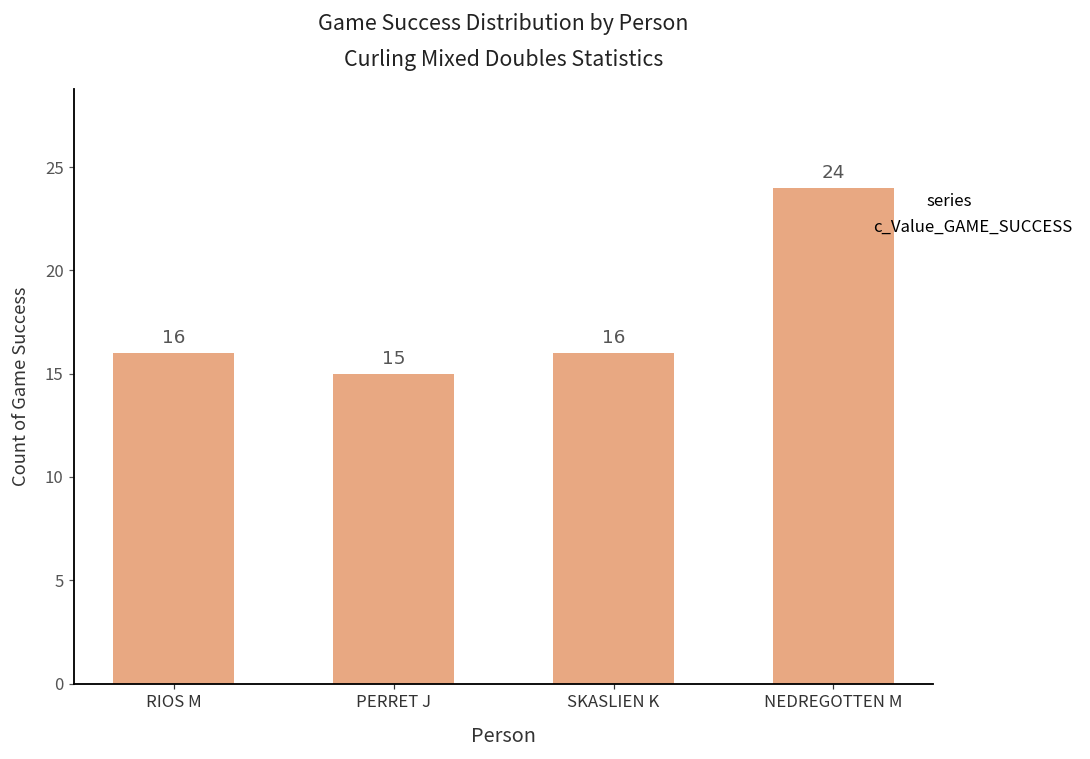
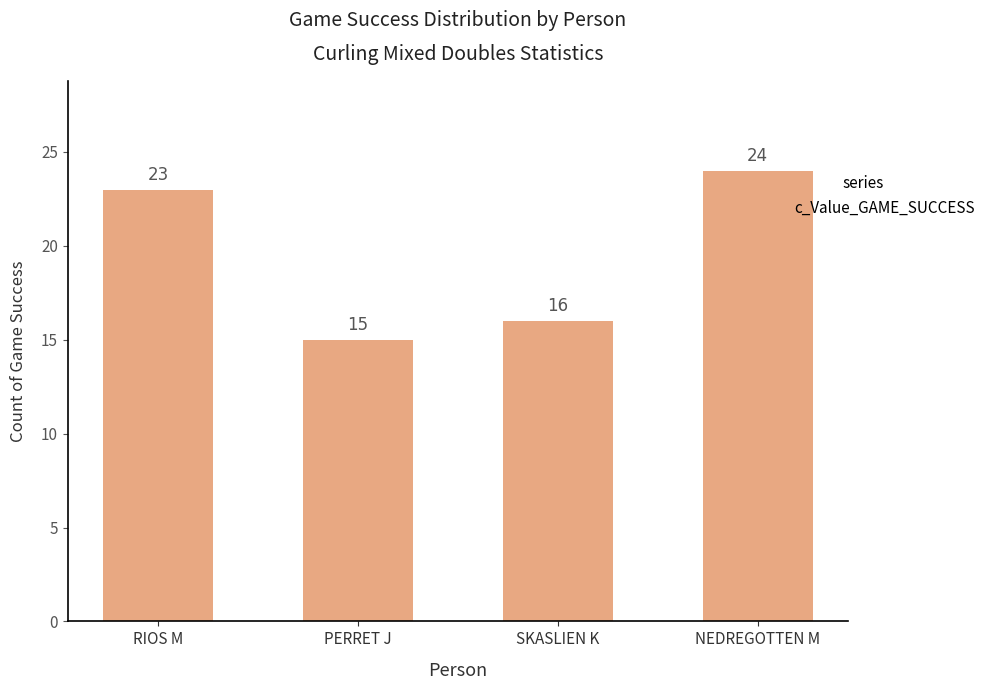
RIOS M: 16 -> 23
